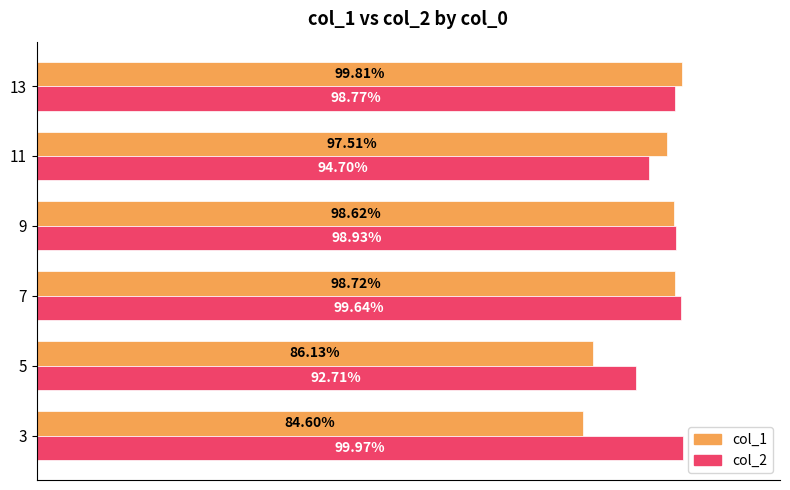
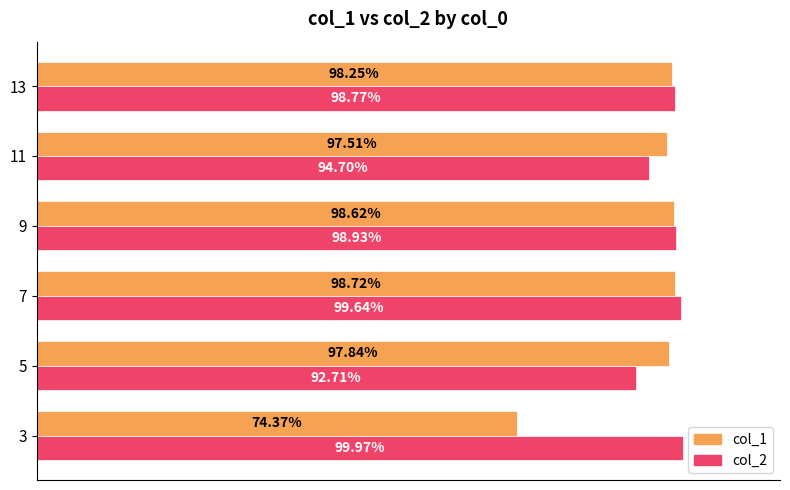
col_1, 13: 99.81% -> 98.25%
col_1, 5: 86.13% -> 97.84%
col_1, 3: 84.60% -> 74.37%
